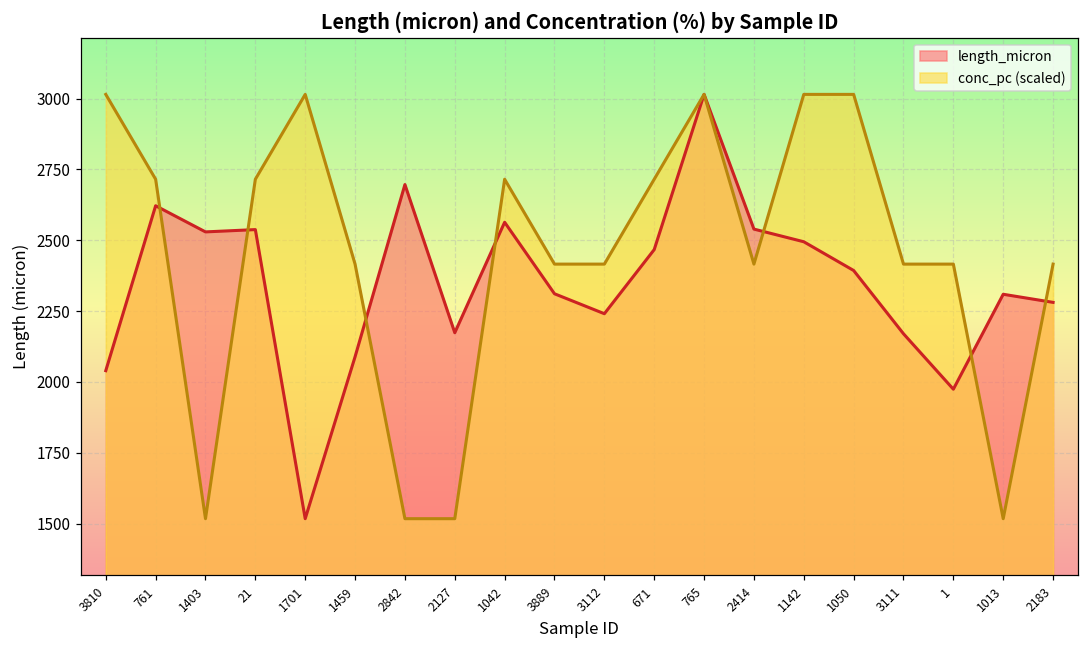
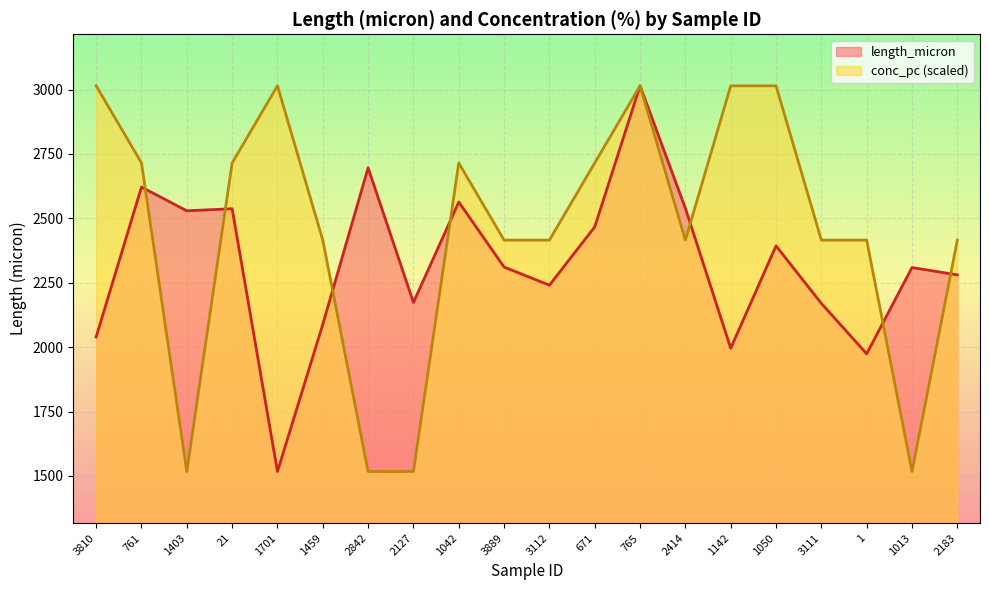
length_micron, 1142: 2490 -> 2000
